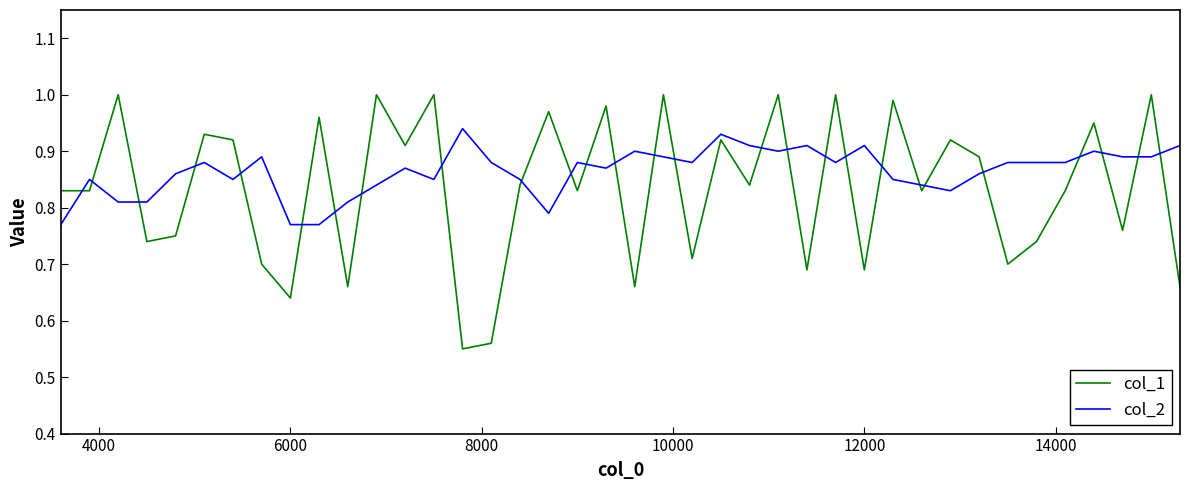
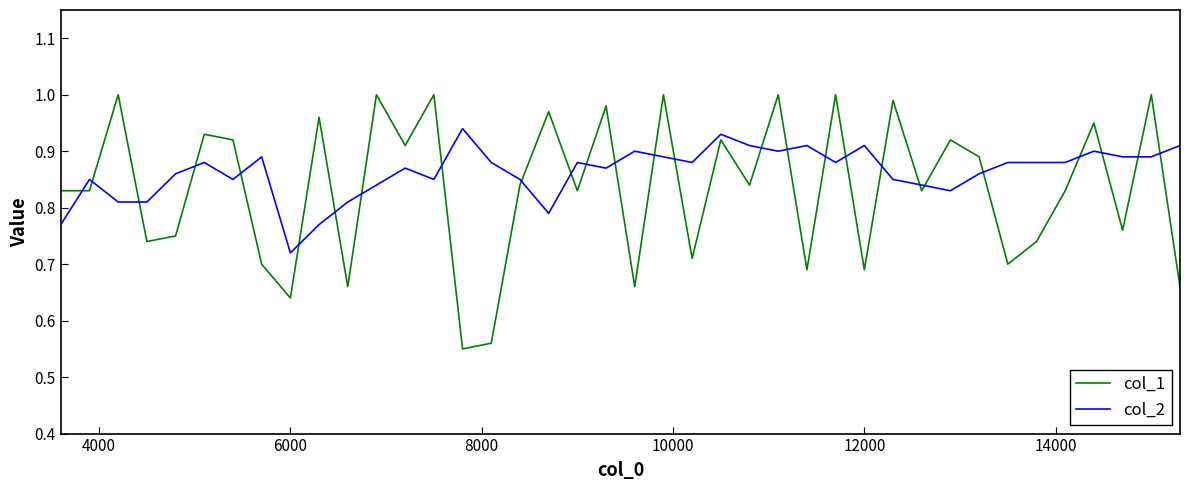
col_2, 6000: 0.77 -> 0.72
